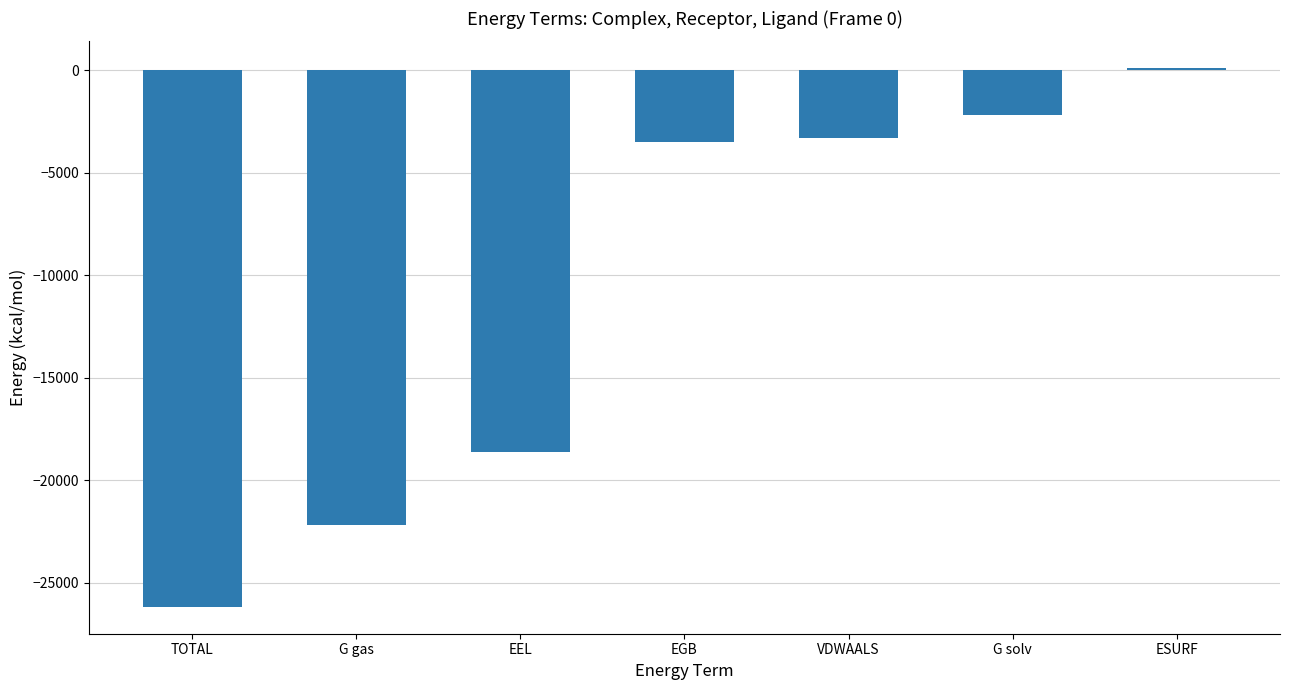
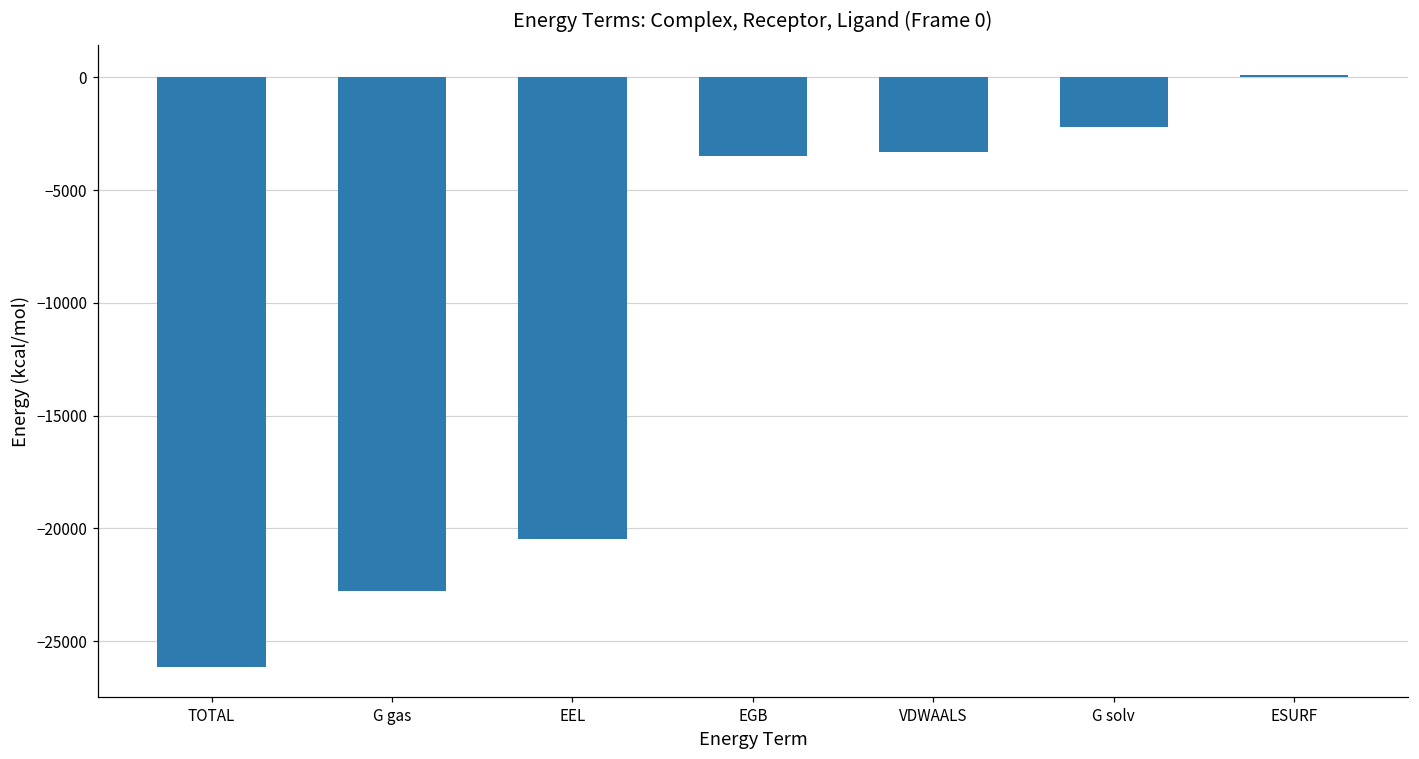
G gas: -22200 -> -22800
EEL: -18600 -> -20500
